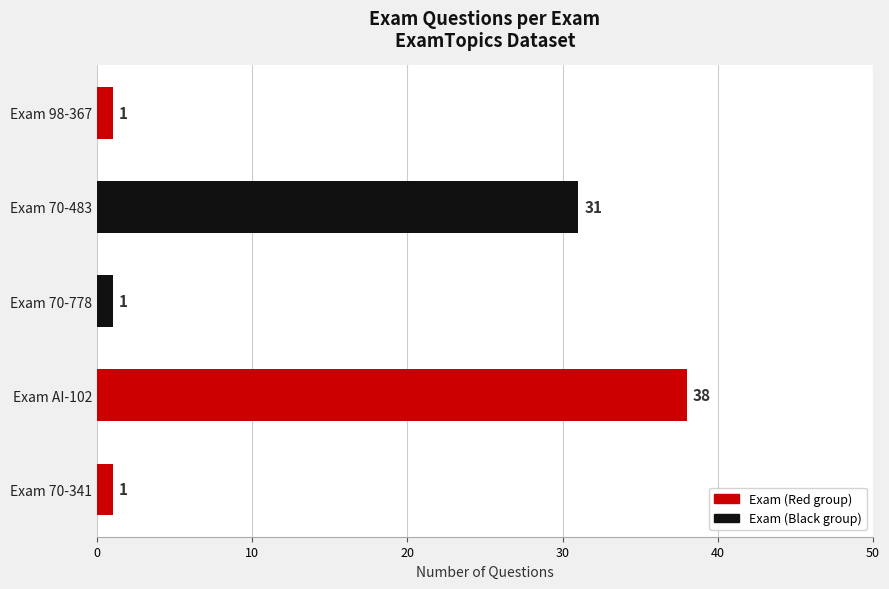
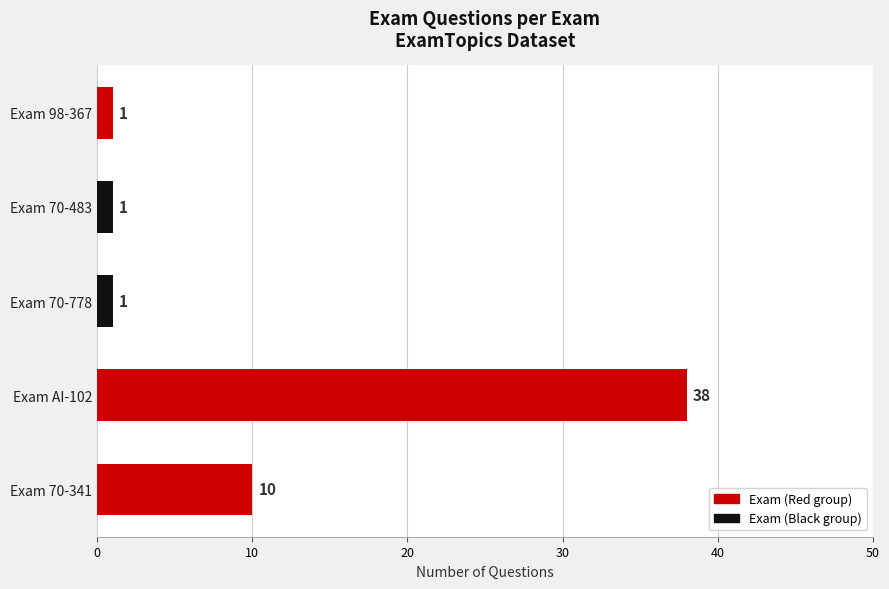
Exam 70-483: 31 -> 1
Exam 70-341: 1 -> 10
